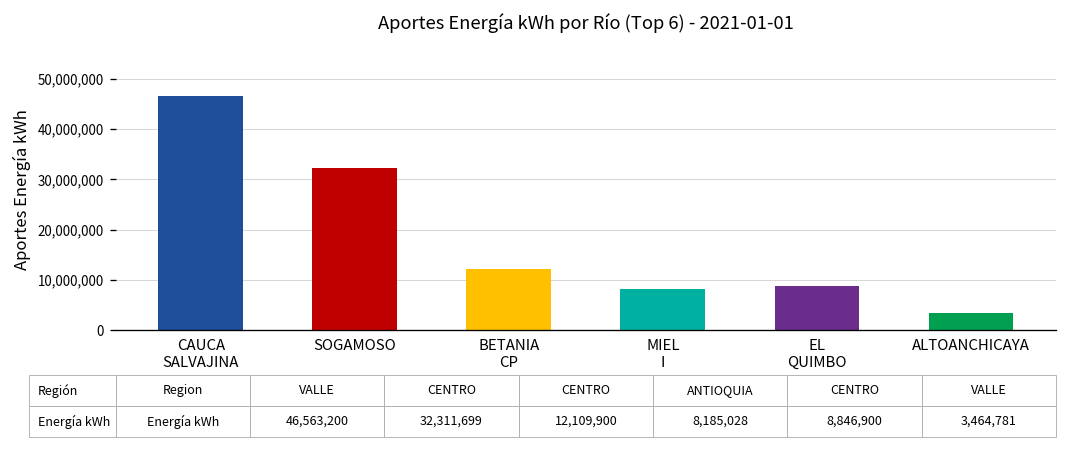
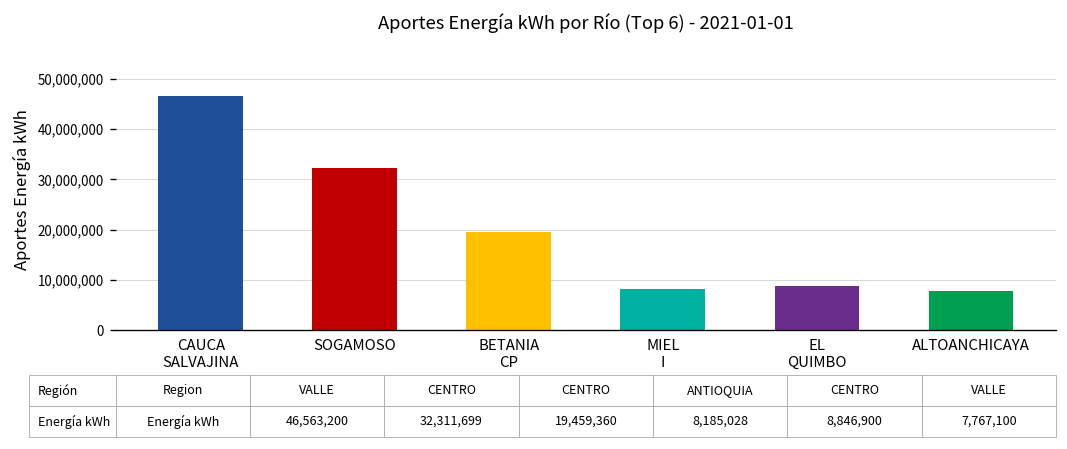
BETANIA CP: 12,109,900 -> 19,459,360
ALTOANCHICAYA: 3,464,781 -> 7,767,100
